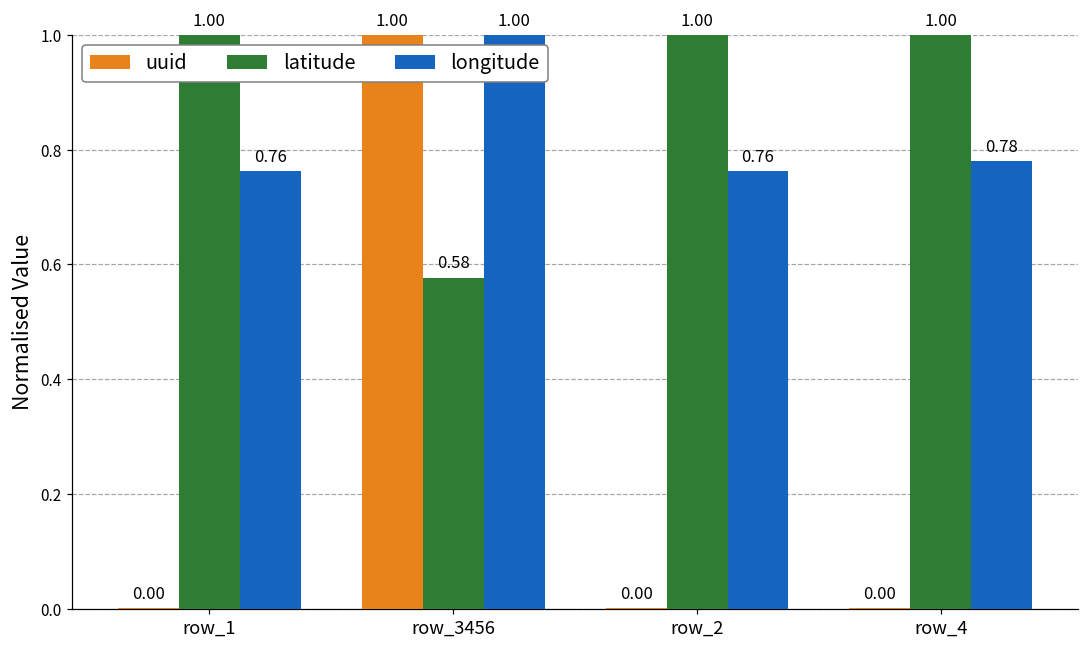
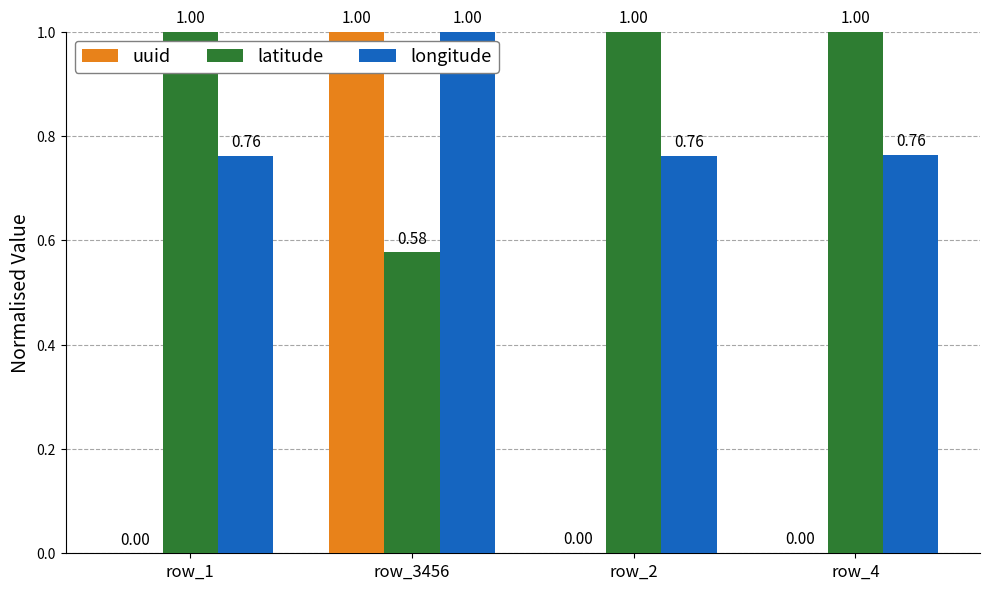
longitude, row_4: 0.78 -> 0.76
